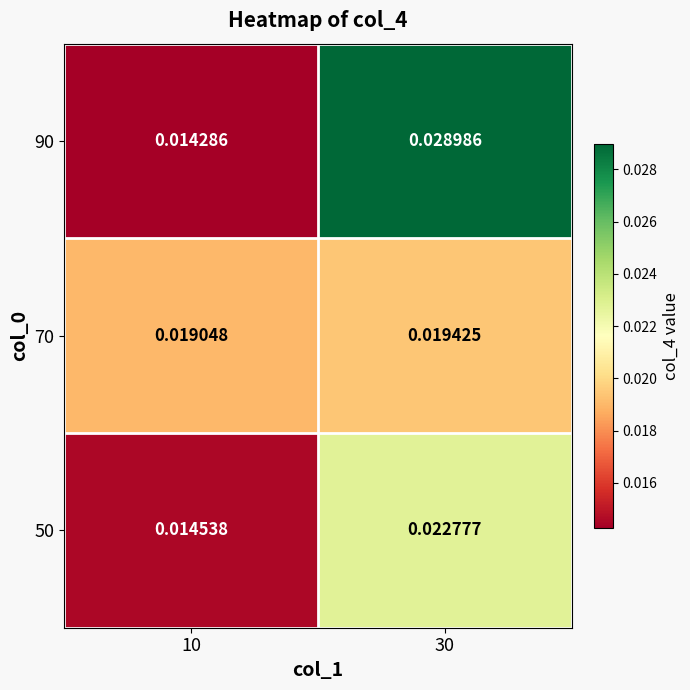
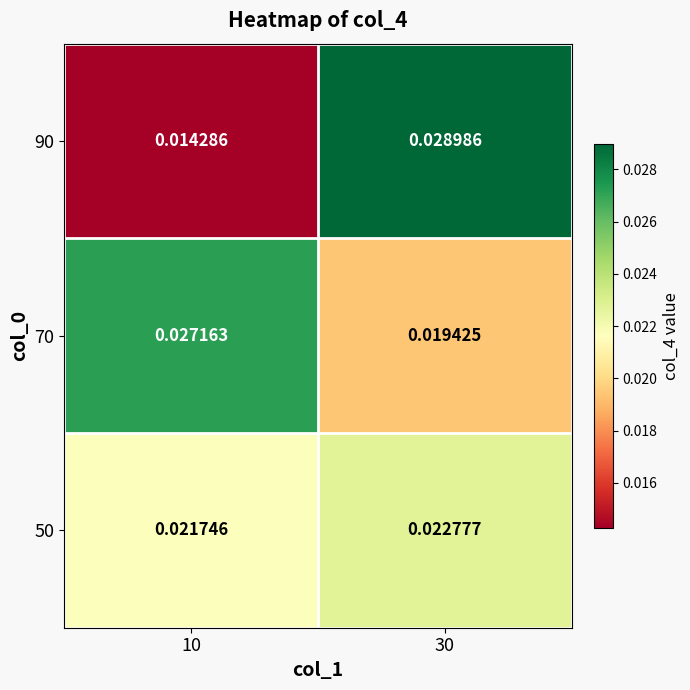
70, 10: 0.019048 -> 0.027163
50, 10: 0.014538 -> 0.021746
